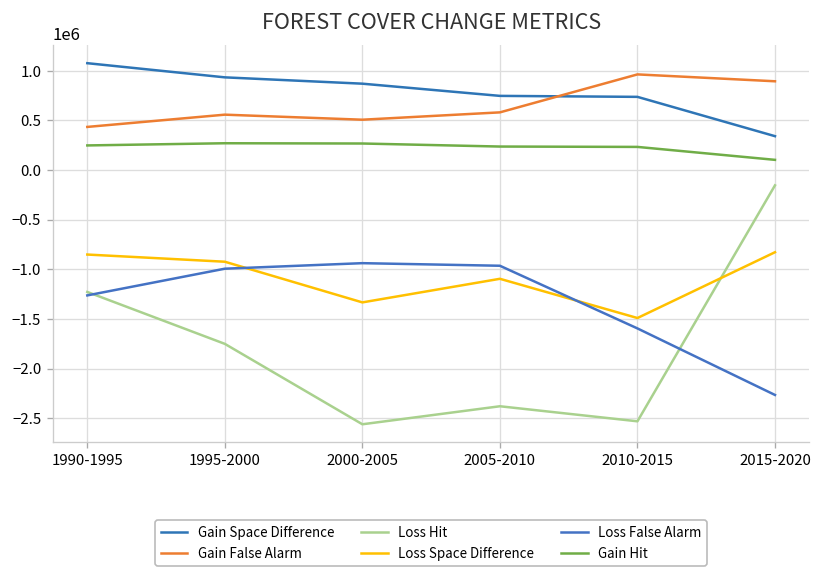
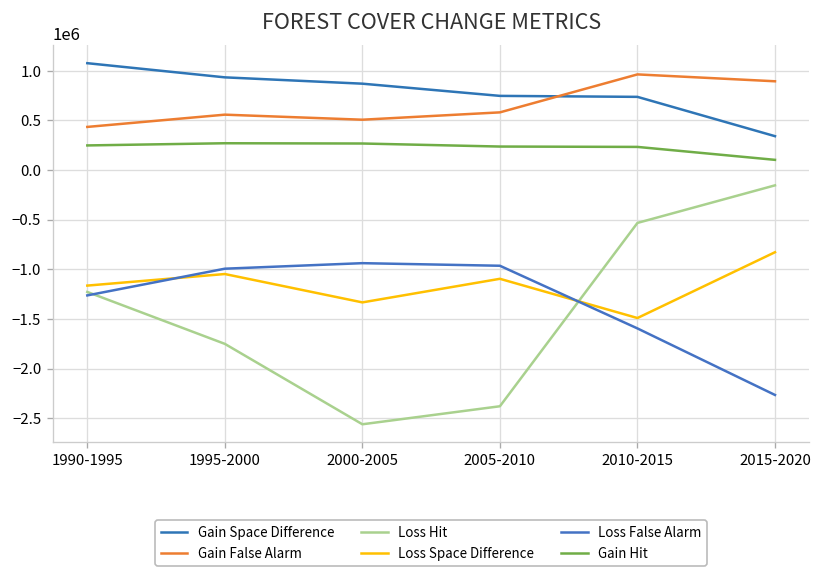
Loss Space Difference, 1990-1995: -900000 -> -1200000
Loss Space Difference, 1995-2000: -900000 -> -1000000
Loss Hit, 2010-2015: -2500000 -> -500000
